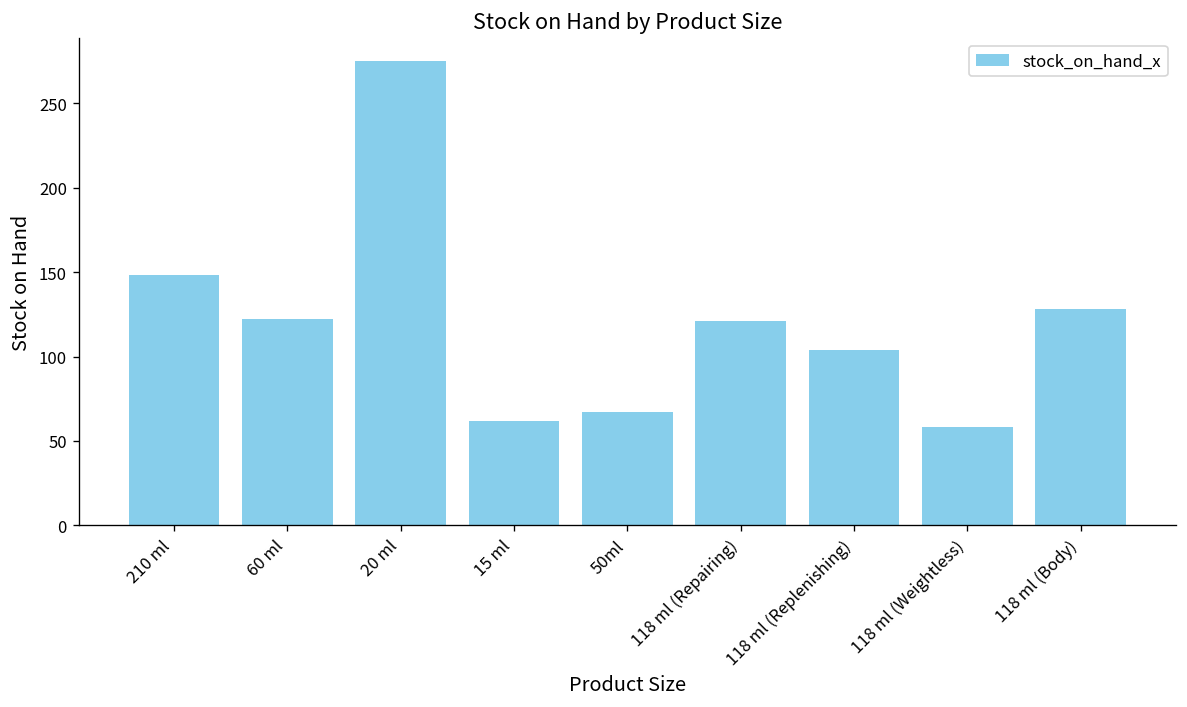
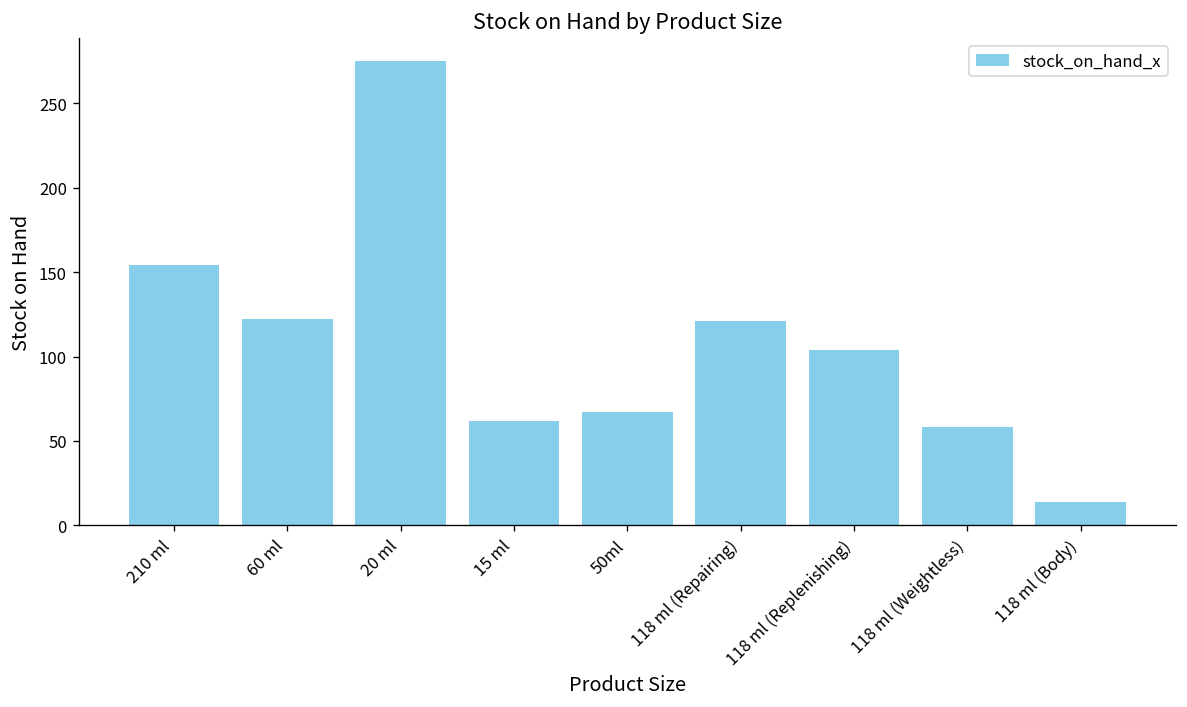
210 ml: 148 -> 154
118 ml (Body): 128 -> 14
